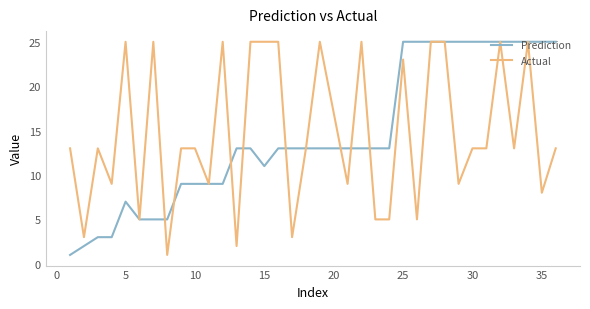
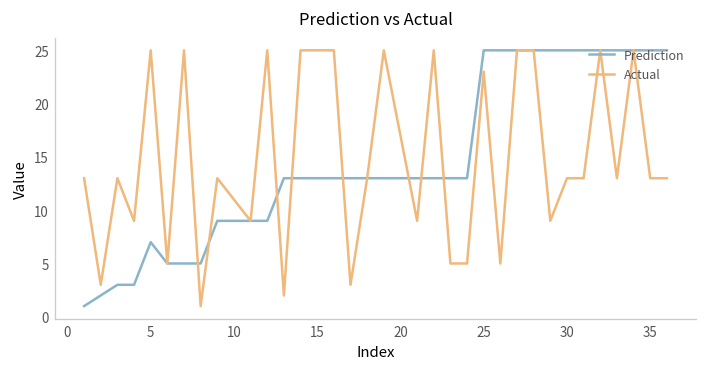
Actual, 10: 13 -> 11
Prediction, 15: 11 -> 13
Actual, 35: 8 -> 13
